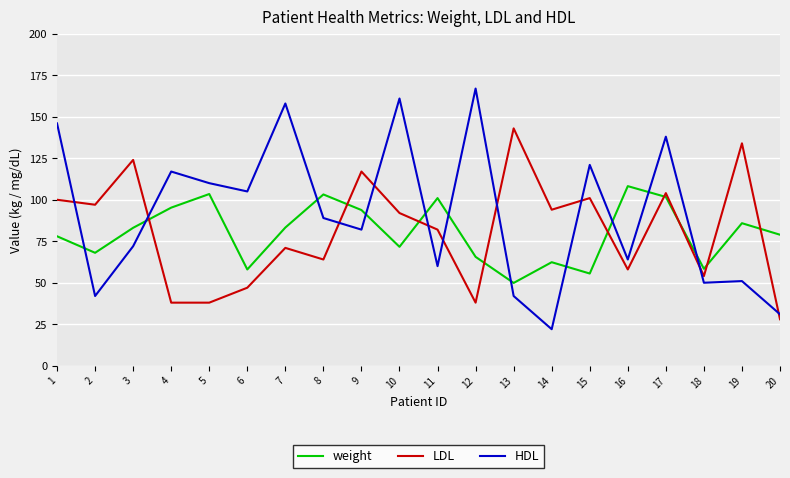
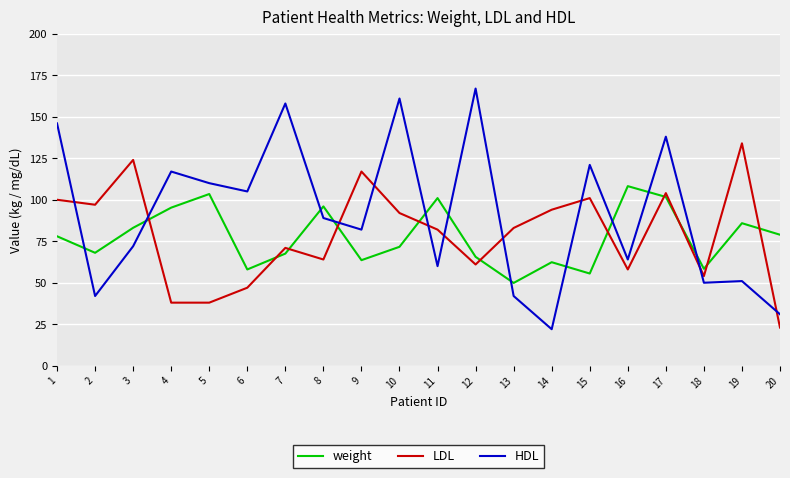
weight, 7: 83 -> 68
weight, 8: 103 -> 96
weight, 9: 94 -> 64
LDL, 12: 38 -> 61
LDL, 13: 143 -> 83
LDL, 20: 28 -> 23
